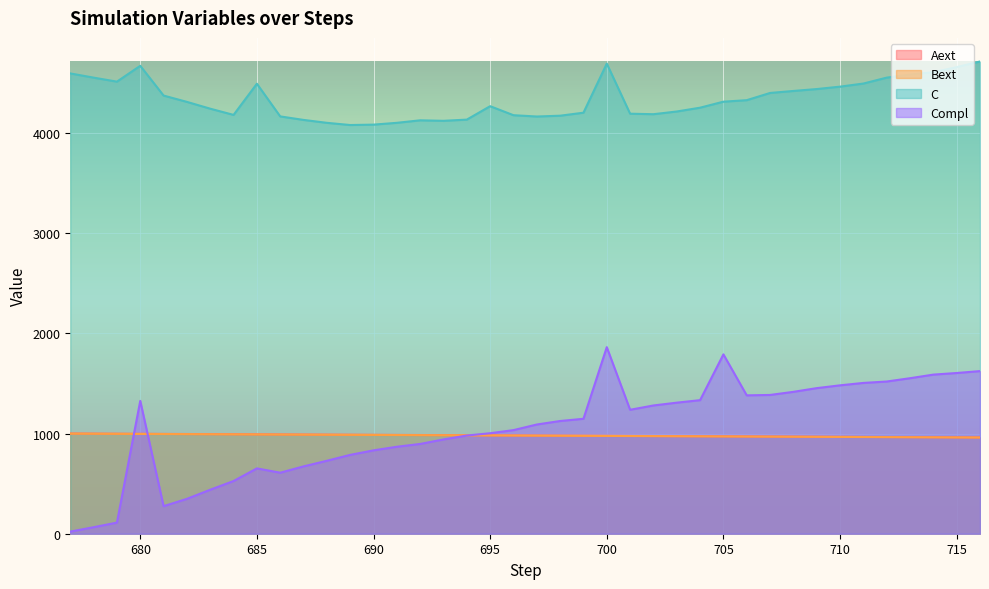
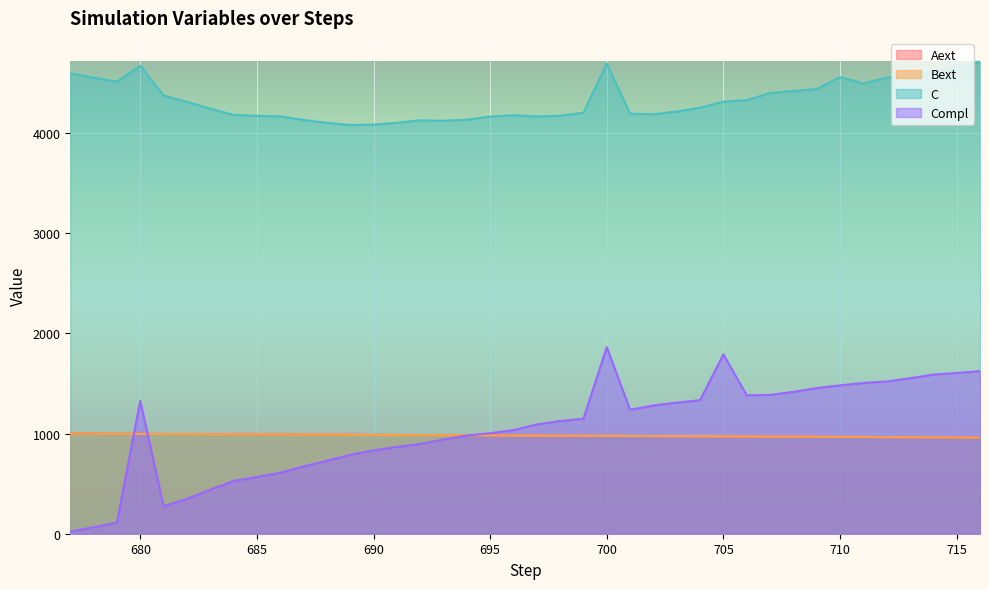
C, 685: 4490 -> 4170
Compl, 685: 650 -> 570
C, 695: 4270 -> 4160
C, 710: 4460 -> 4560
